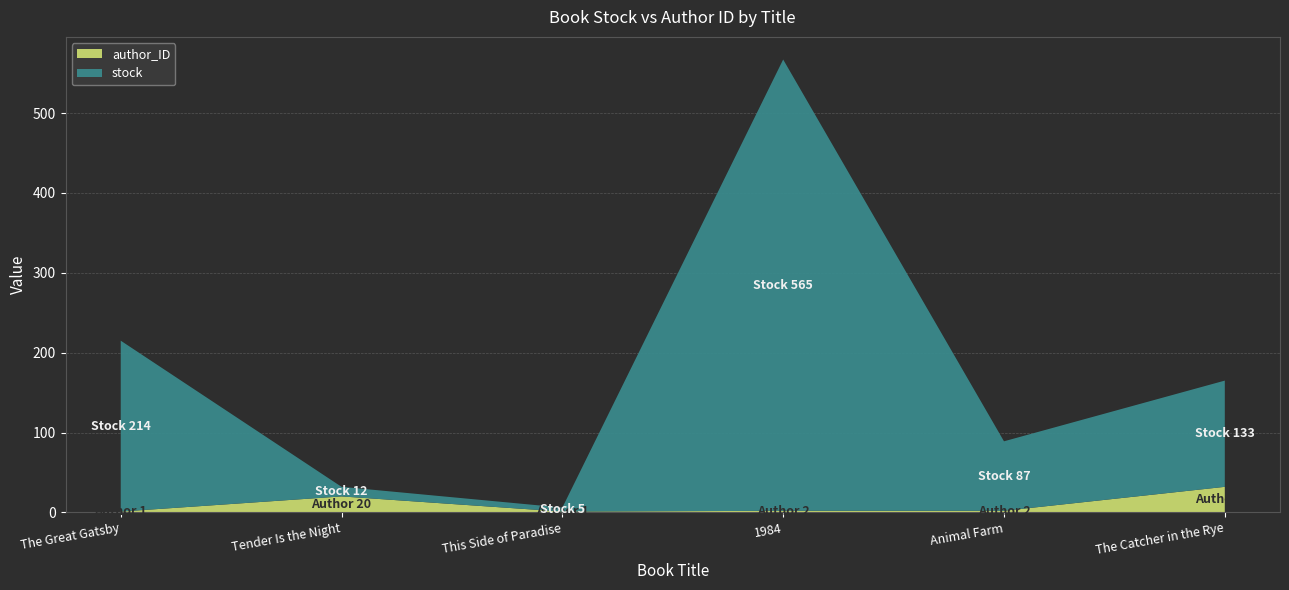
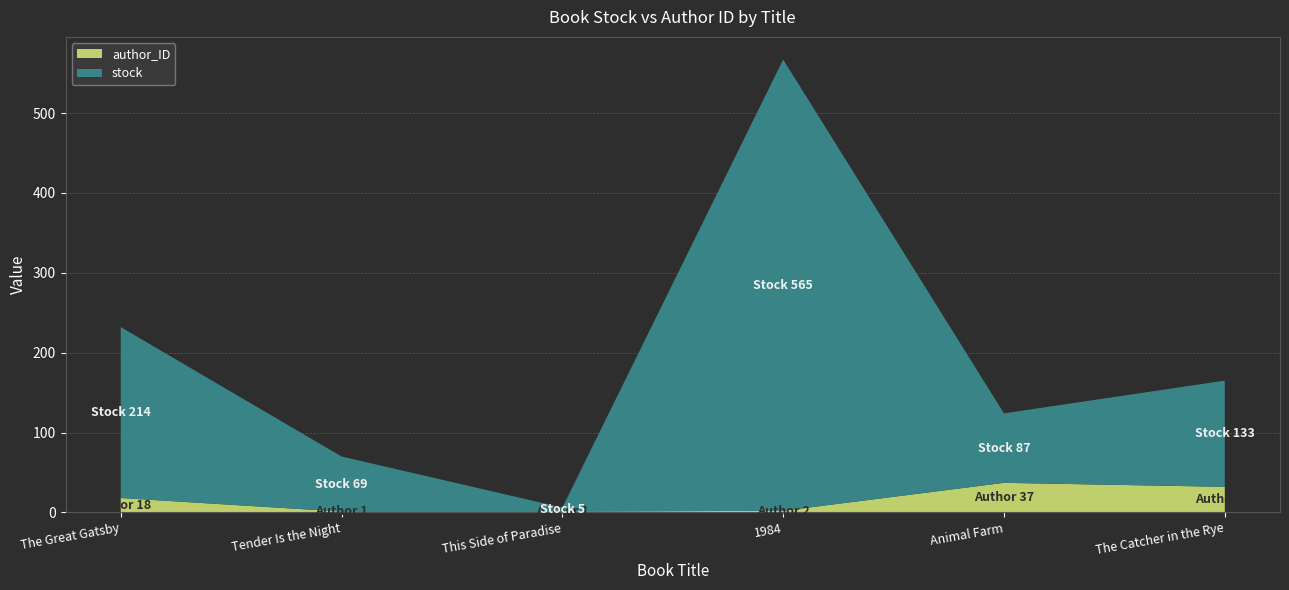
author_ID, The Great Gatsby: 0 -> 20
author_ID, Tender Is the Night: 20 -> 0
stock, Tender Is the Night: 12 -> 69
author_ID, Animal Farm: 0 -> 40
